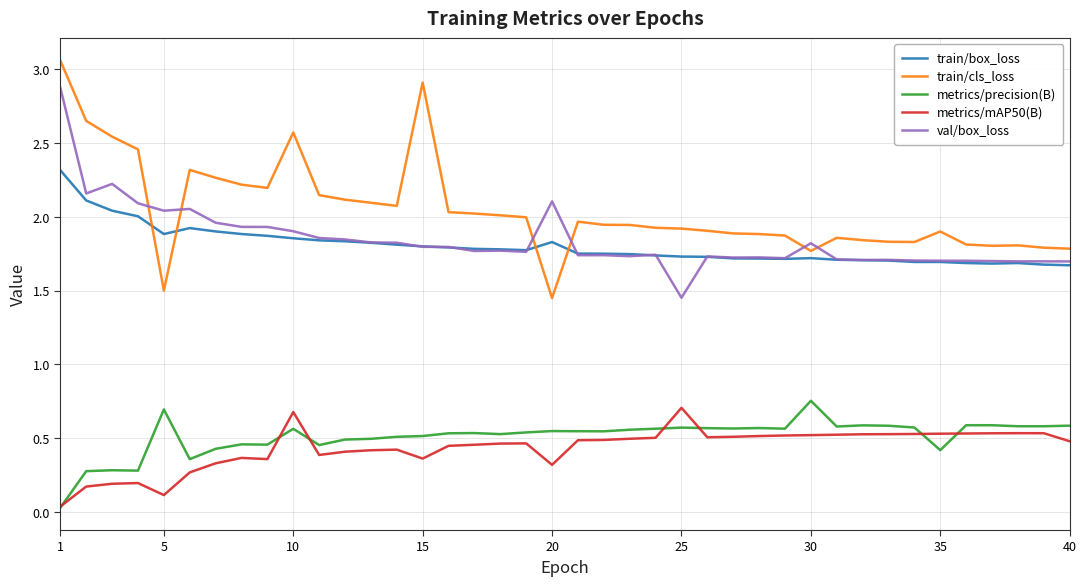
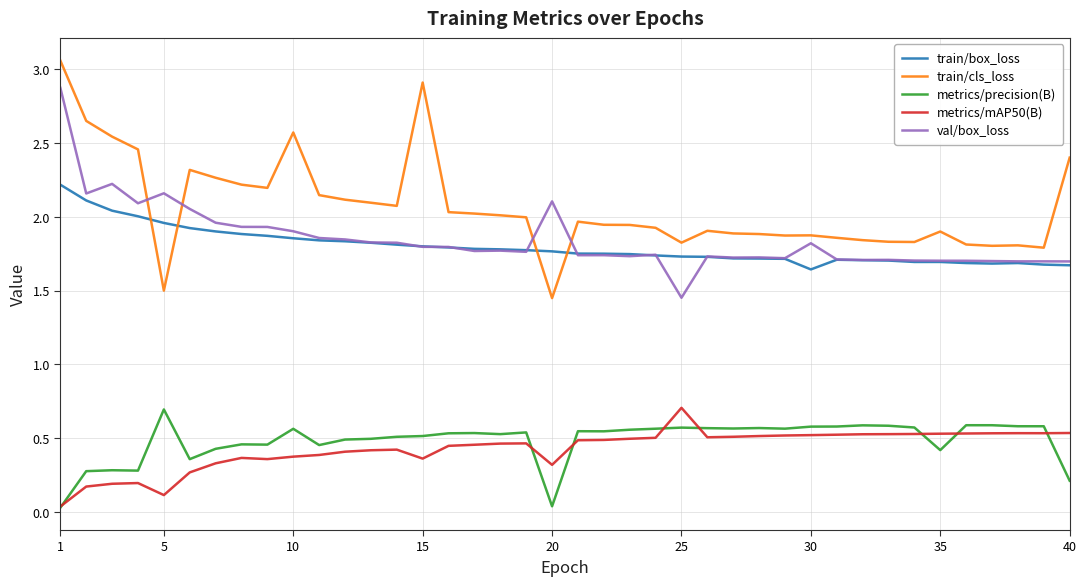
train/box_loss, 1: 2.32 -> 2.22
train/box_loss, 5: 1.88 -> 1.96
val/box_loss, 5: 2.04 -> 2.16
metrics/mAP50(B), 10: 0.68 -> 0.37
train/box_loss, 20: 1.83 -> 1.77
metrics/precision(B), 20: 0.55 -> 0.04
train/cls_loss, 25: 1.92 -> 1.83
train/box_loss, 30: 1.72 -> 1.64
train/cls_loss, 30: 1.77 -> 1.87
metrics/precision(B), 30: 0.75 -> 0.58
train/cls_loss, 40: 1.78 -> 2.40
metrics/precision(B), 40: 0.58 -> 0.21
metrics/mAP50(B), 40: 0.48 -> 0.54
